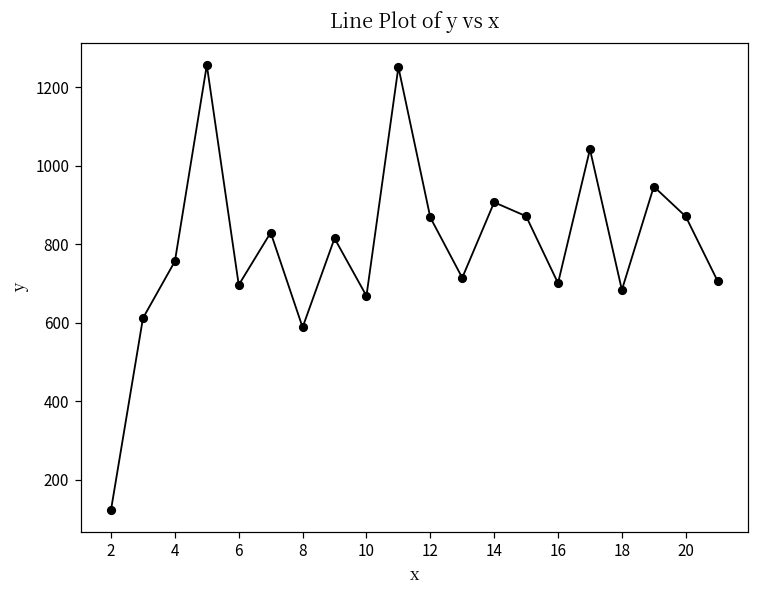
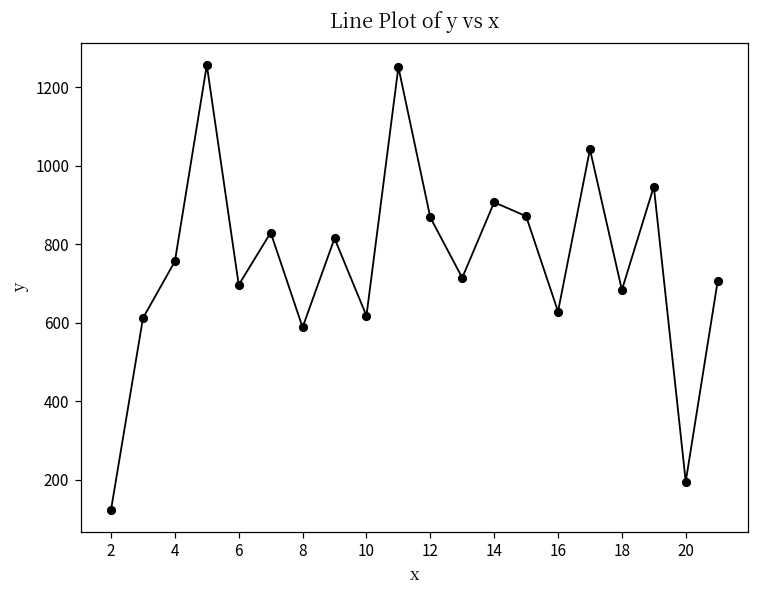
10: 670 -> 620
16: 700 -> 630
20: 870 -> 200
